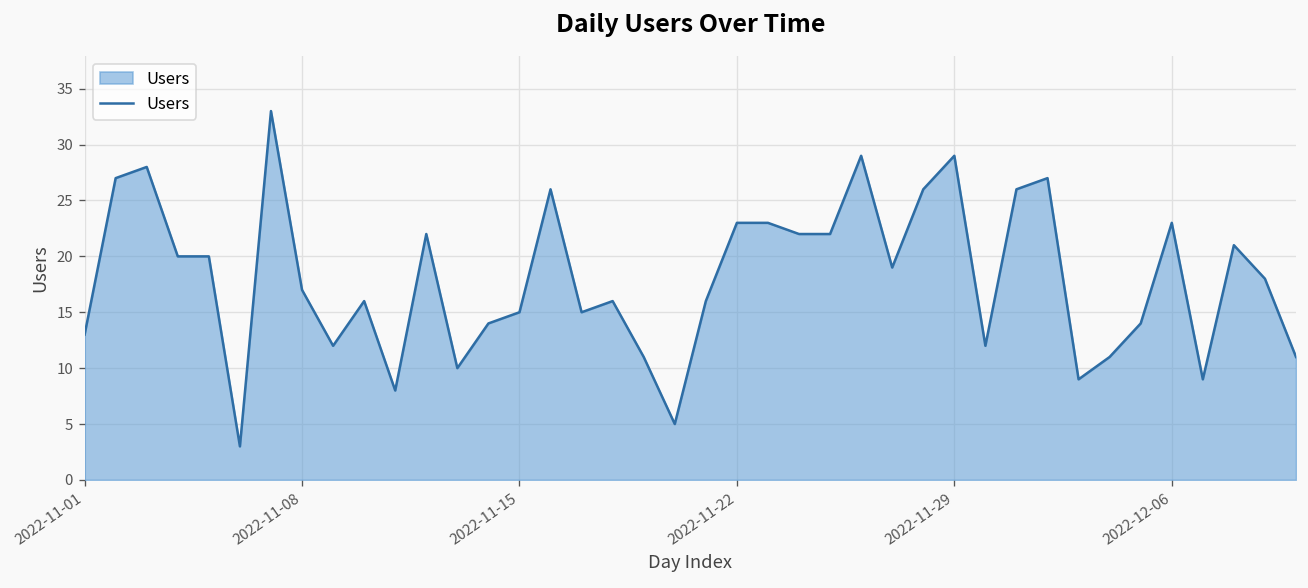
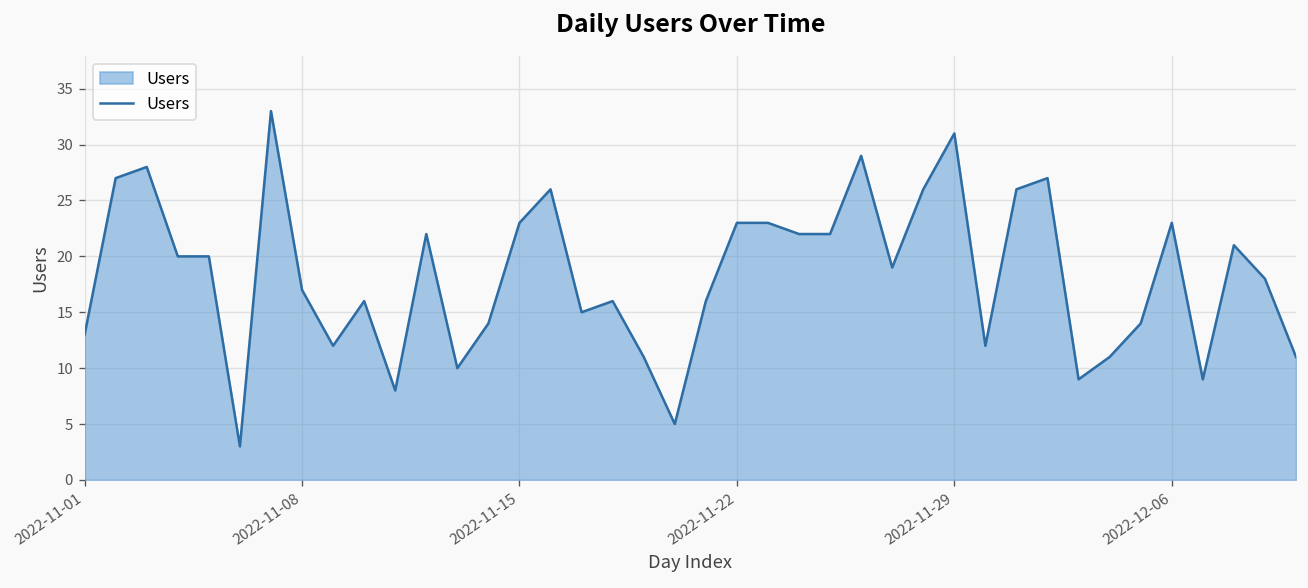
2022-11-15: 15 -> 23
2022-11-29: 29 -> 31
